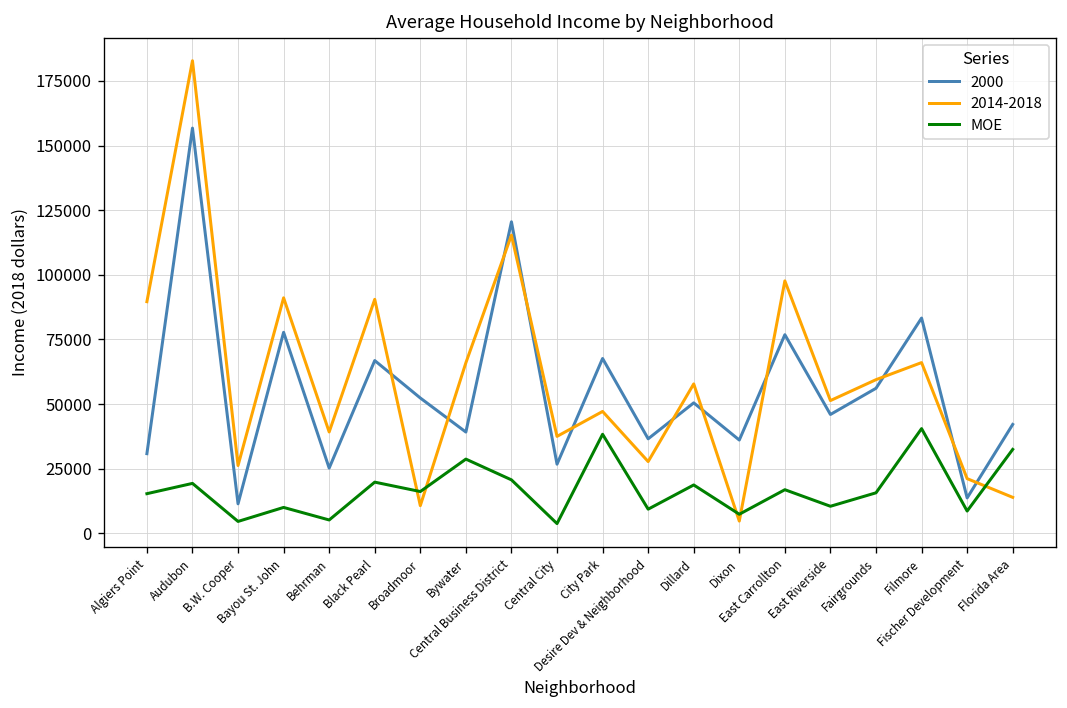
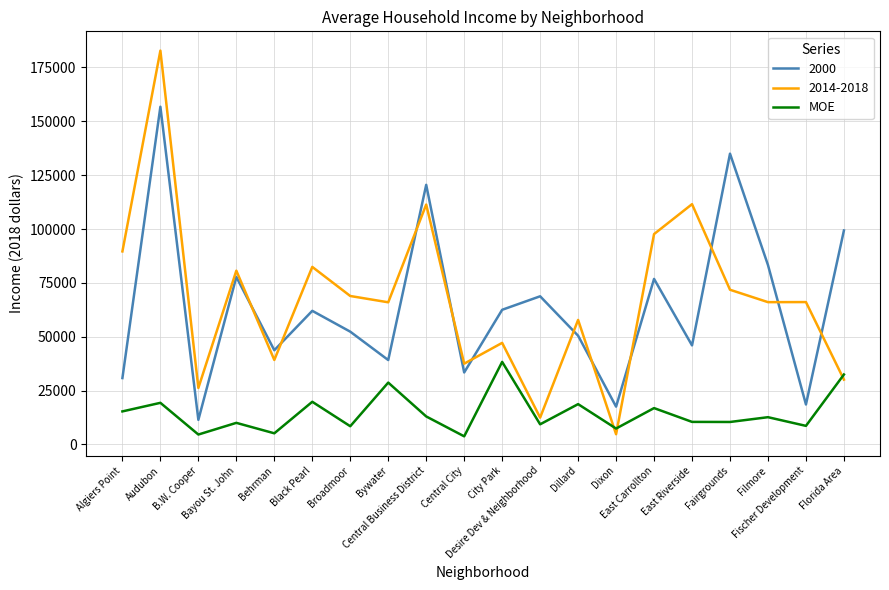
2014-2018, Bayou St. John: 91000 -> 81000
2000, Behrman: 25000 -> 44000
2000, Black Pearl: 67000 -> 62000
2014-2018, Black Pearl: 91000 -> 82000
2014-2018, Broadmoor: 11000 -> 69000
MOE, Broadmoor: 16000 -> 8000
2014-2018, Central Business District: 115000 -> 111000
MOE, Central Business District: 21000 -> 13000
2000, Central City: 27000 -> 33000
2000, City Park: 68000 -> 63000
2000, Desire Dev & Neighborhood: 37000 -> 69000
2014-2018, Desire Dev & Neighborhood: 28000 -> 12000
2000, Dixon: 36000 -> 18000
2014-2018, East Riverside: 51000 -> 112000
2000, Fairgrounds: 56000 -> 135000
2014-2018, Fairgrounds: 59000 -> 72000
MOE, Fairgrounds: 16000 -> 10000
MOE, Filmore: 41000 -> 13000
2000, Fischer Development: 14000 -> 19000
2014-2018, Fischer Development: 21000 -> 66000
2000, Florida Area: 42000 -> 99000
2014-2018, Florida Area: 14000 -> 30000
